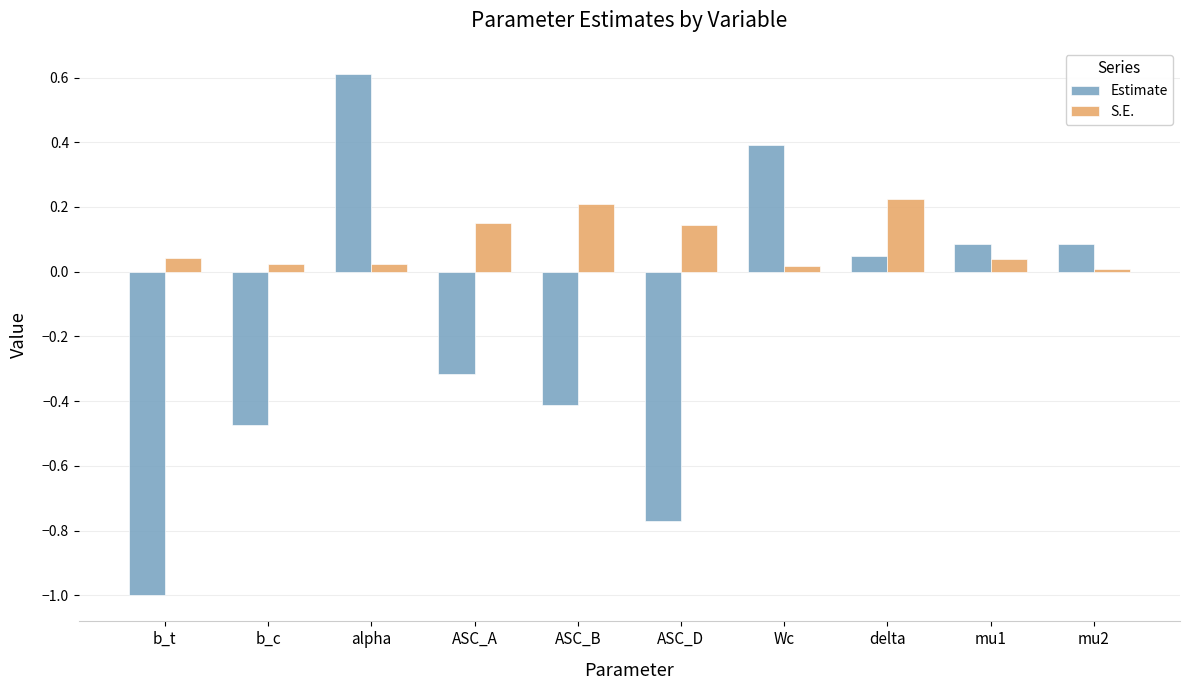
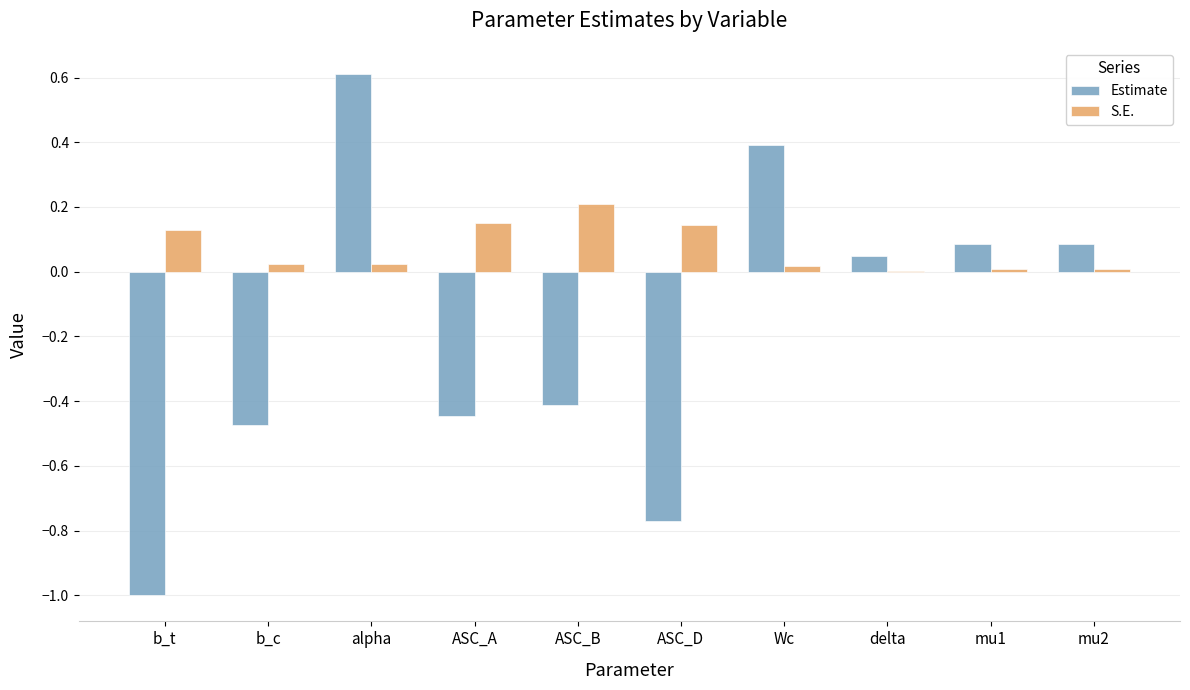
S.E., b_t: 0.04 -> 0.13
Estimate, ASC_A: -0.32 -> -0.45
S.E., delta: 0.22 -> 0.00
S.E., mu1: 0.04 -> 0.01
